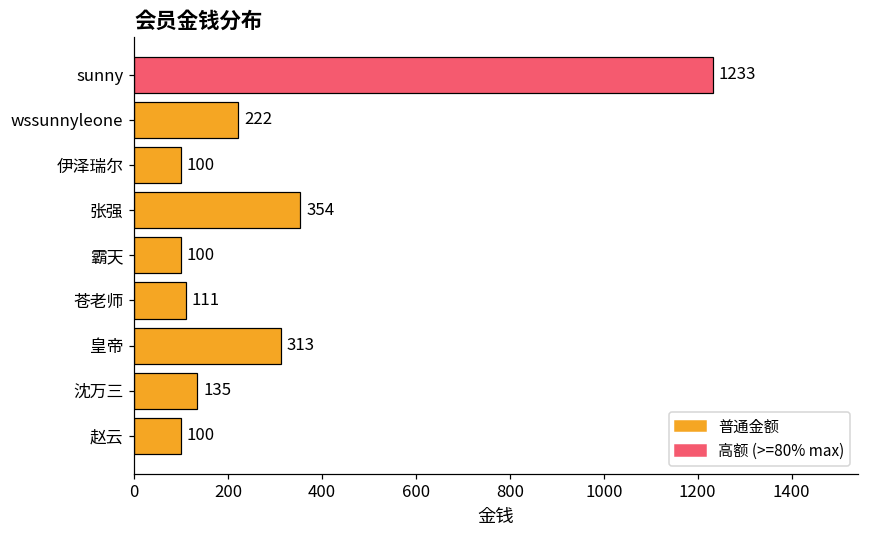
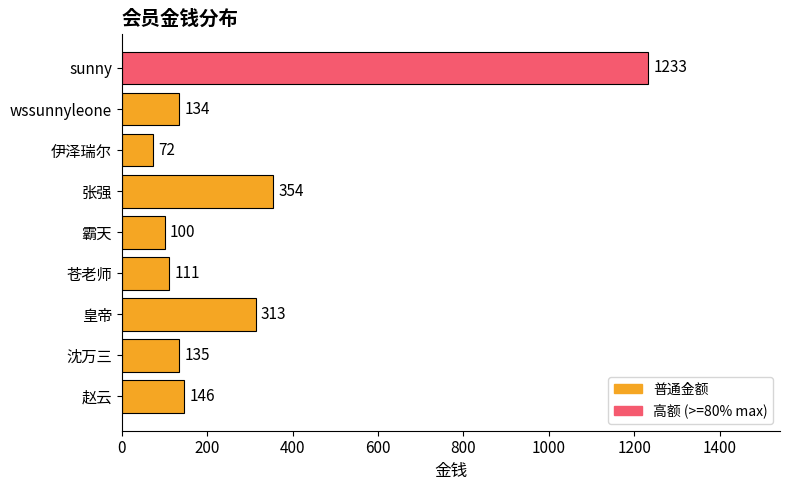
wssunnyleone: 222 -> 134
伊泽瑞尔: 100 -> 72
赵云: 100 -> 146
